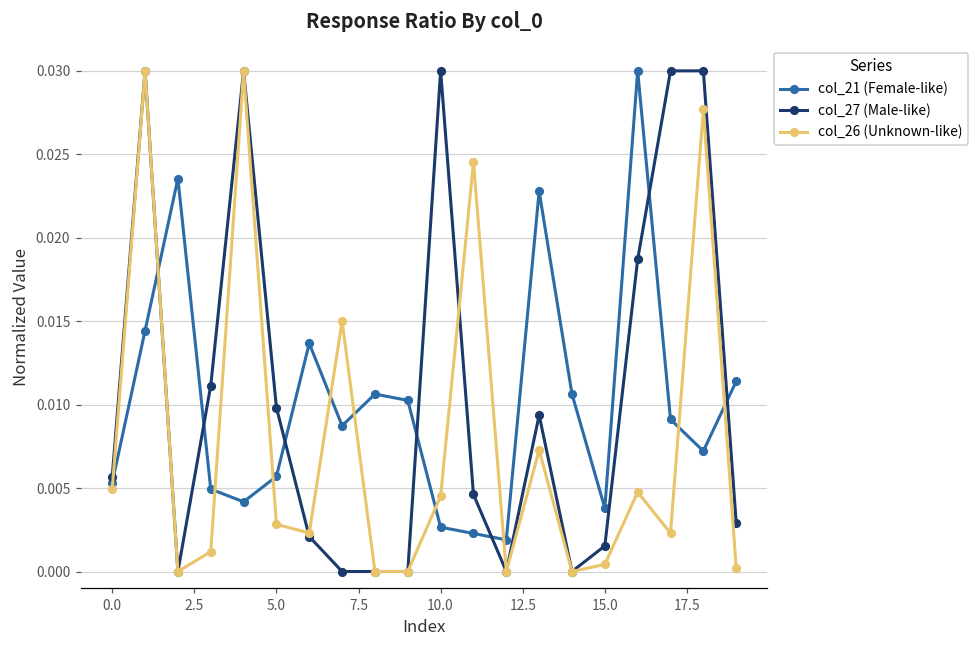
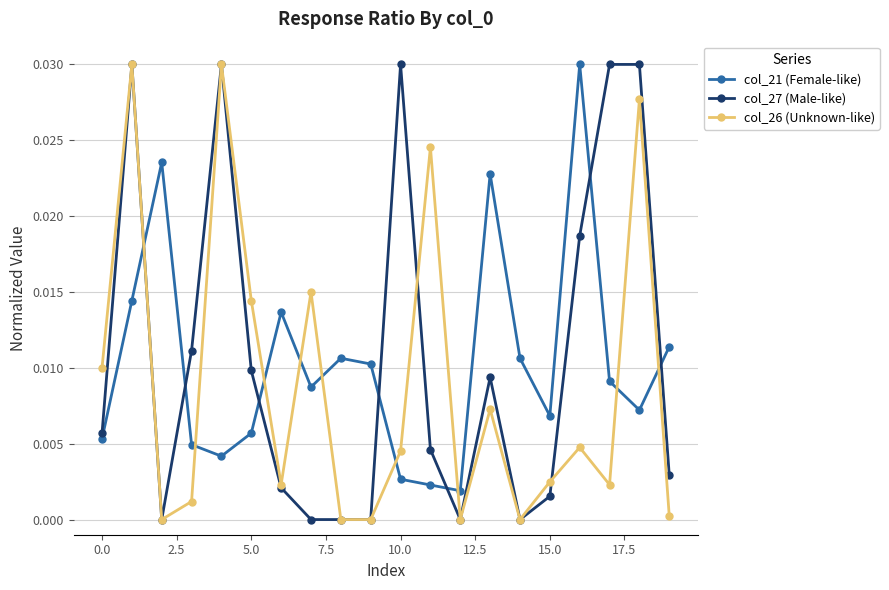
col_26 (Unknown-like), 0.0: 0.0049 -> 0.0100
col_26 (Unknown-like), 5.0: 0.0028 -> 0.0144
col_21 (Female-like), 15.0: 0.0038 -> 0.0068
col_26 (Unknown-like), 15.0: 0.0004 -> 0.0025
